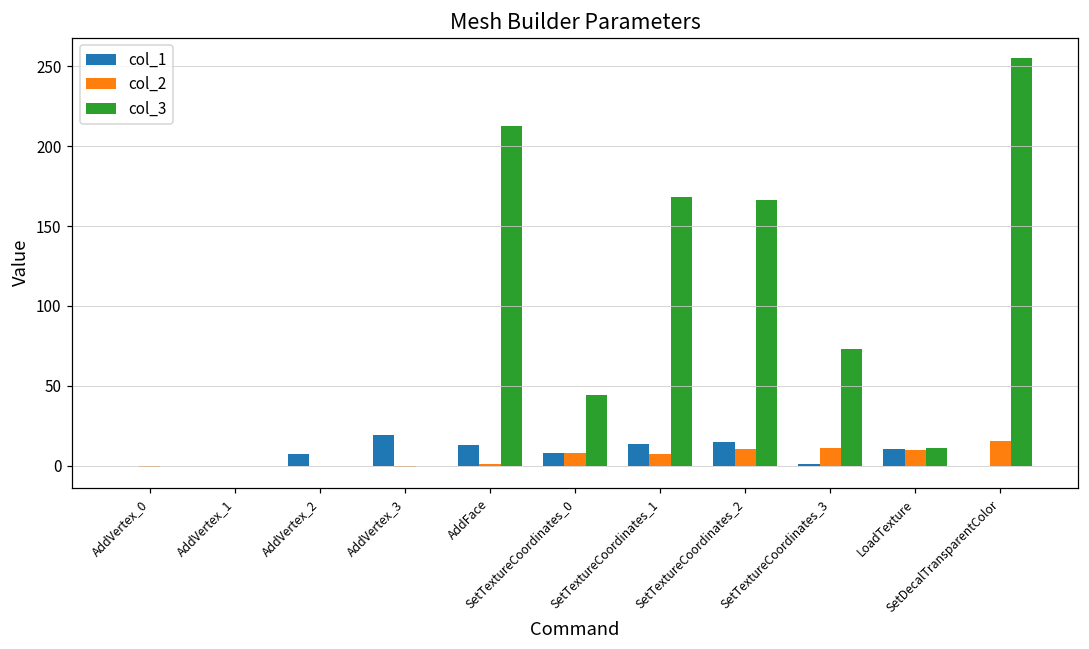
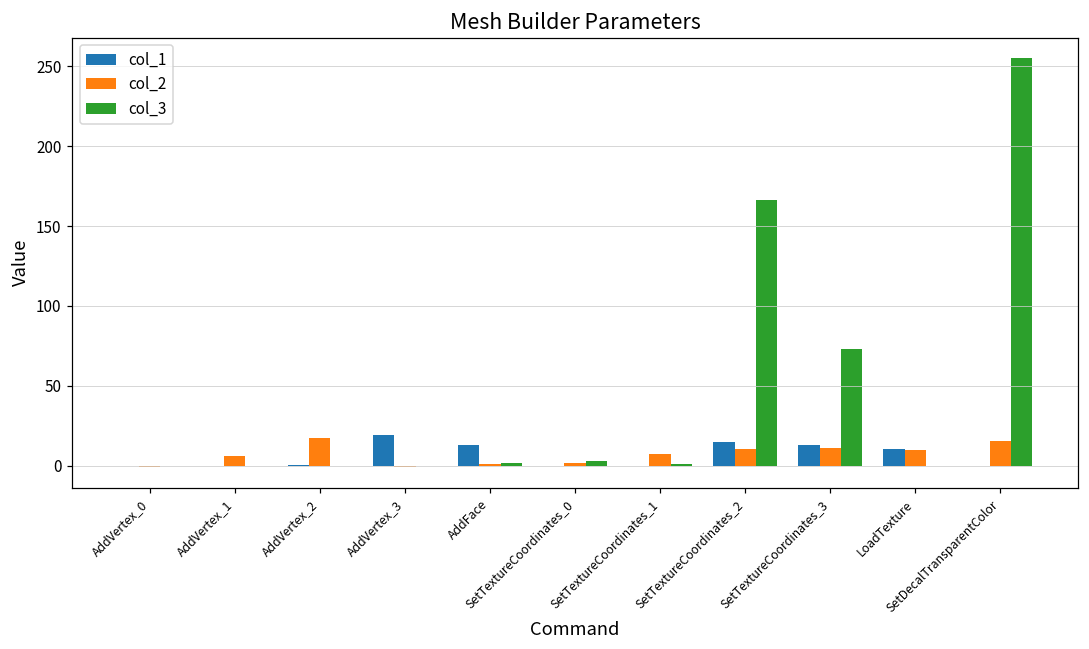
col_2, AddVertex_1: 0 -> 6
col_1, AddVertex_2: 8 -> 0
col_2, AddVertex_2: 0 -> 17
col_3, AddFace: 212 -> 2
col_1, SetTextureCoordinates_0: 8 -> 0
col_2, SetTextureCoordinates_0: 8 -> 2
col_3, SetTextureCoordinates_0: 44 -> 3
col_1, SetTextureCoordinates_1: 14 -> 0
col_3, SetTextureCoordinates_1: 168 -> 1
col_1, SetTextureCoordinates_3: 1 -> 13
col_3, LoadTexture: 11 -> 0
